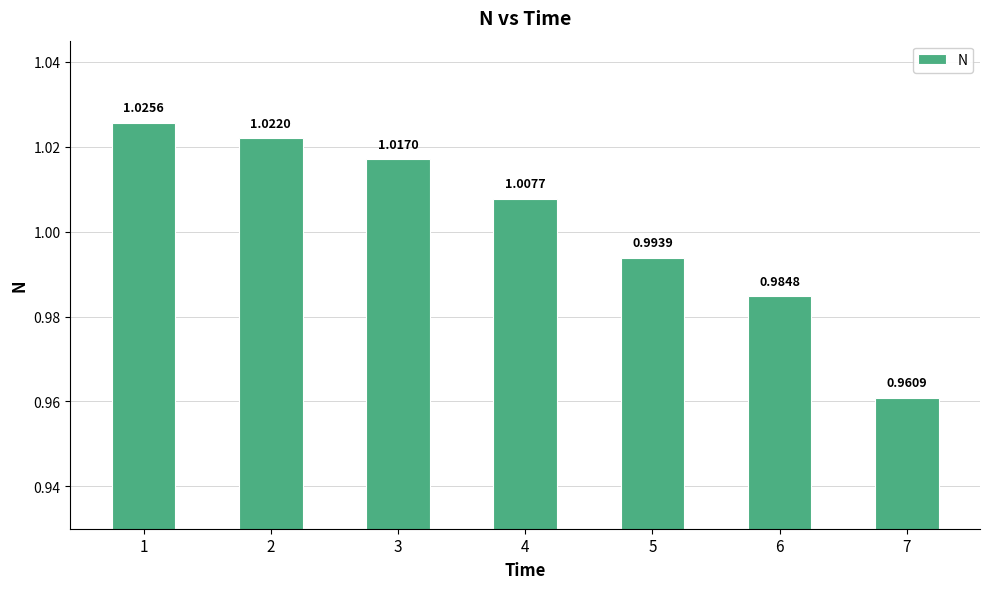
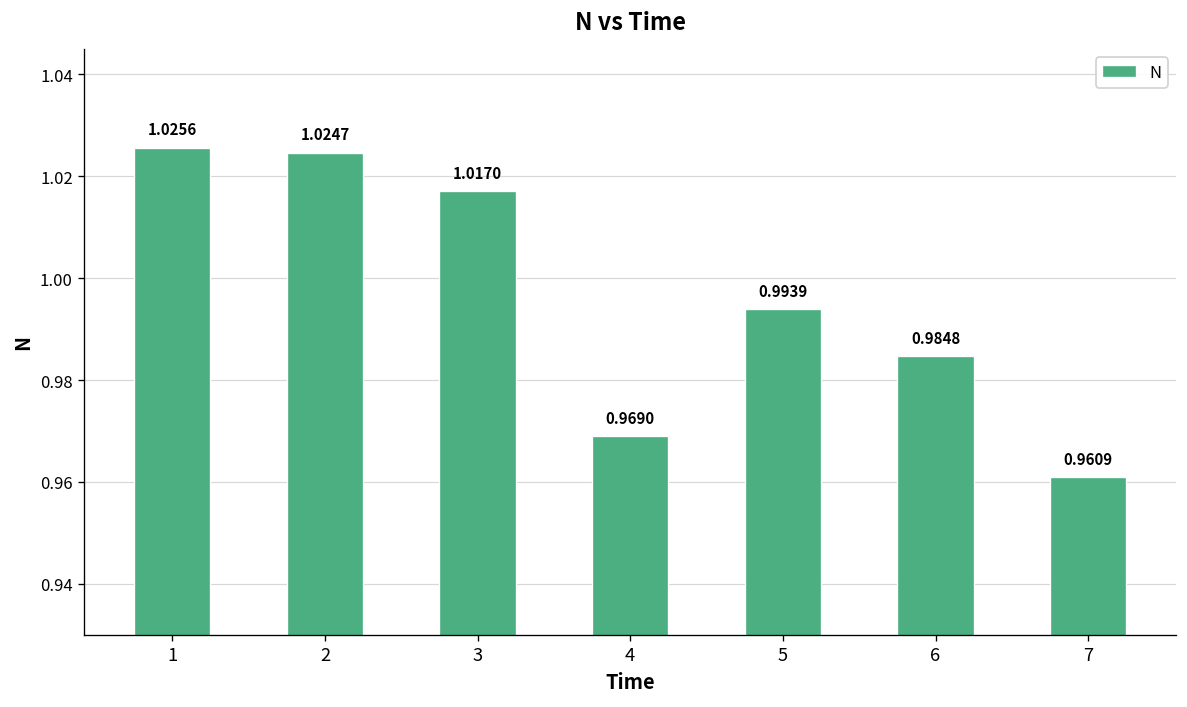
2: 1.0220 -> 1.0247
4: 1.0077 -> 0.9690
